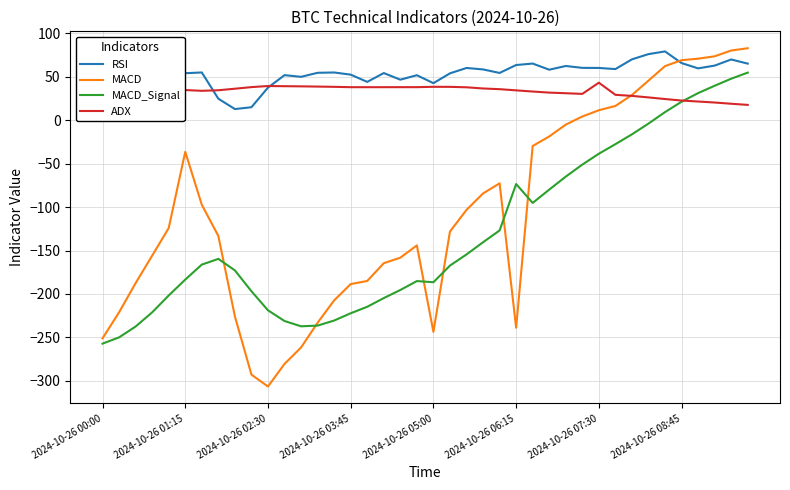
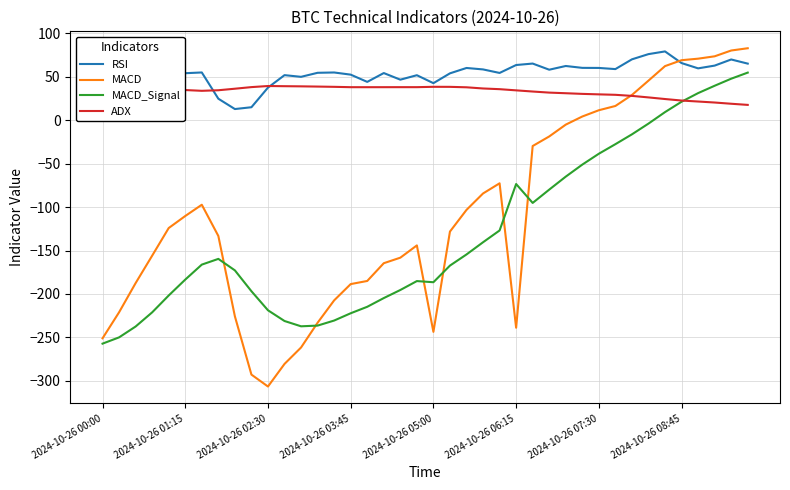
MACD, 2024-10-26 01:15: -40 -> -110
ADX, 2024-10-26 07:30: 40 -> 30
